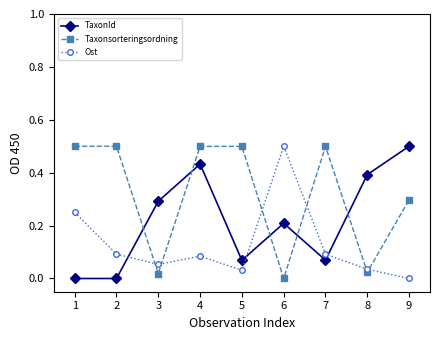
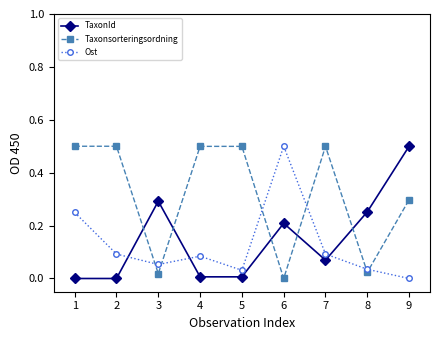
TaxonId, 4: 0.43 -> 0.01
TaxonId, 5: 0.07 -> 0.01
TaxonId, 8: 0.39 -> 0.25
